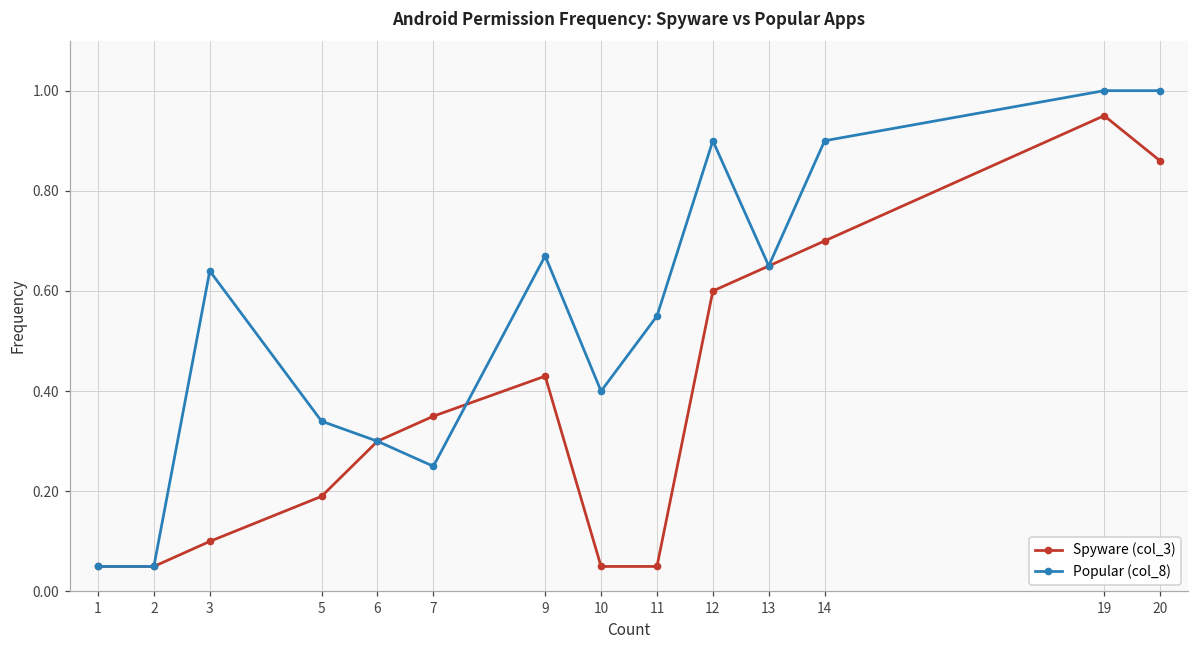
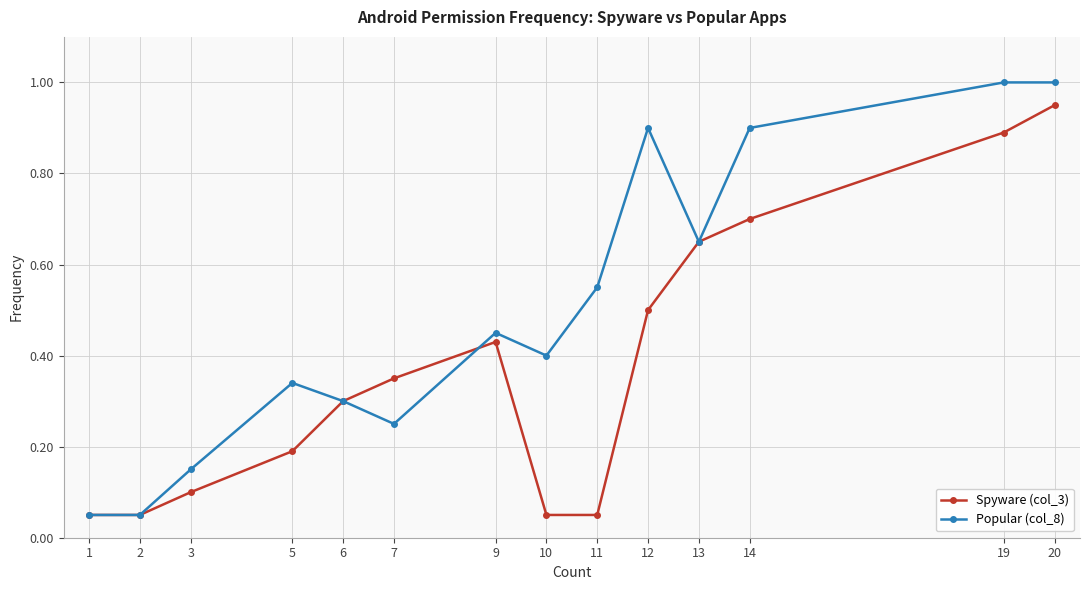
Popular (col_8), 3: 0.64 -> 0.15
Popular (col_8), 9: 0.67 -> 0.45
Spyware (col_3), 12: 0.6 -> 0.5
Spyware (col_3), 19: 0.95 -> 0.89
Spyware (col_3), 20: 0.86 -> 0.95
